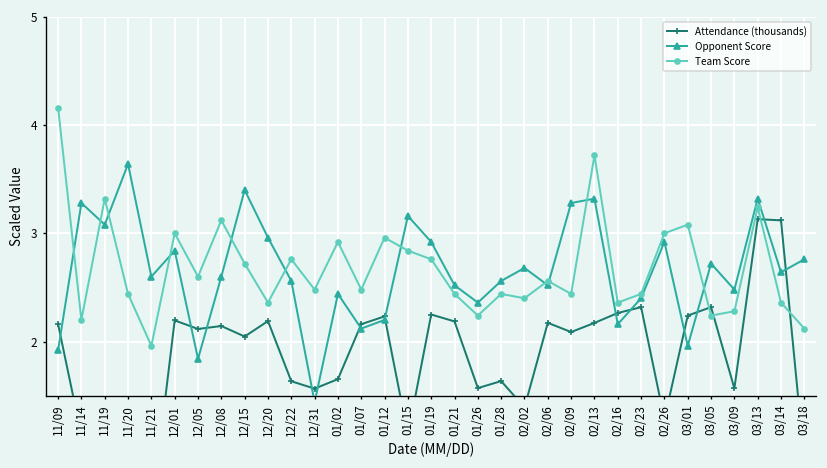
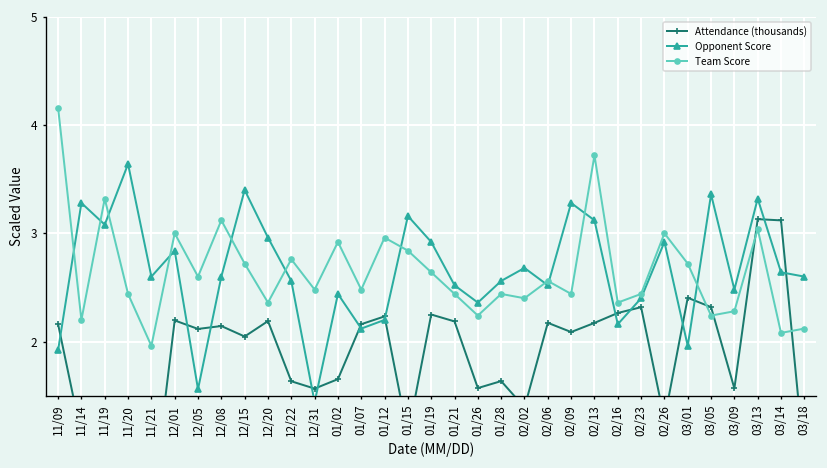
Opponent Score, 12/05: 1.8 -> 1.6
Team Score, 01/19: 2.8 -> 2.6
Opponent Score, 02/13: 3.3 -> 3.1
Attendance (thousands), 03/01: 2.2 -> 2.4
Team Score, 03/01: 3.1 -> 2.7
Opponent Score, 03/05: 2.7 -> 3.4
Team Score, 03/13: 3.2 -> 3.0
Team Score, 03/14: 2.4 -> 2.1
Opponent Score, 03/18: 2.8 -> 2.6
